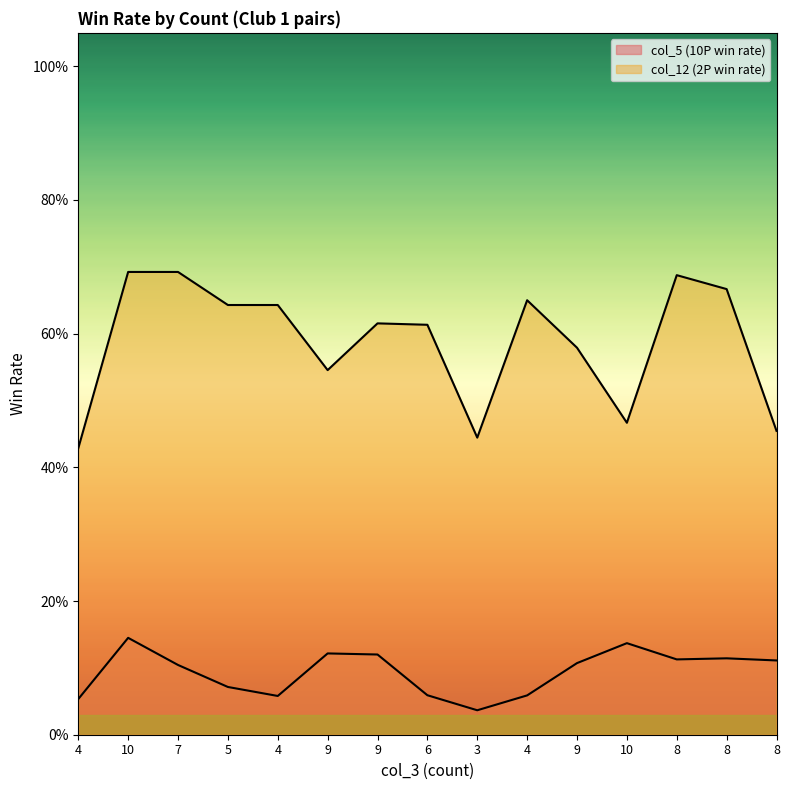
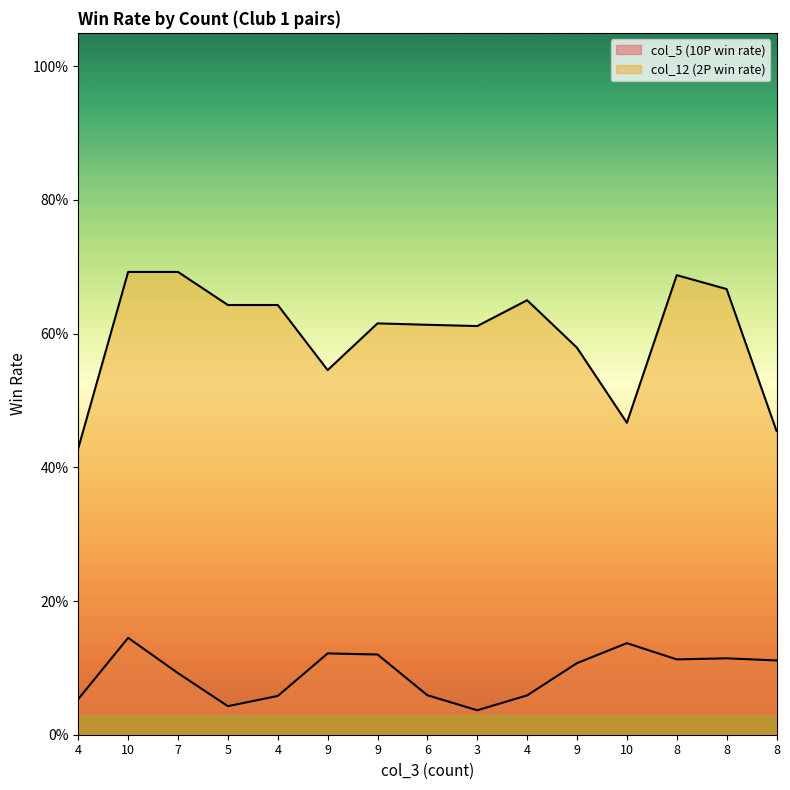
col_5 (10P win rate), 7: 10% -> 9%
col_5 (10P win rate), 5: 7% -> 4%
col_12 (2P win rate), 3: 44% -> 61%
